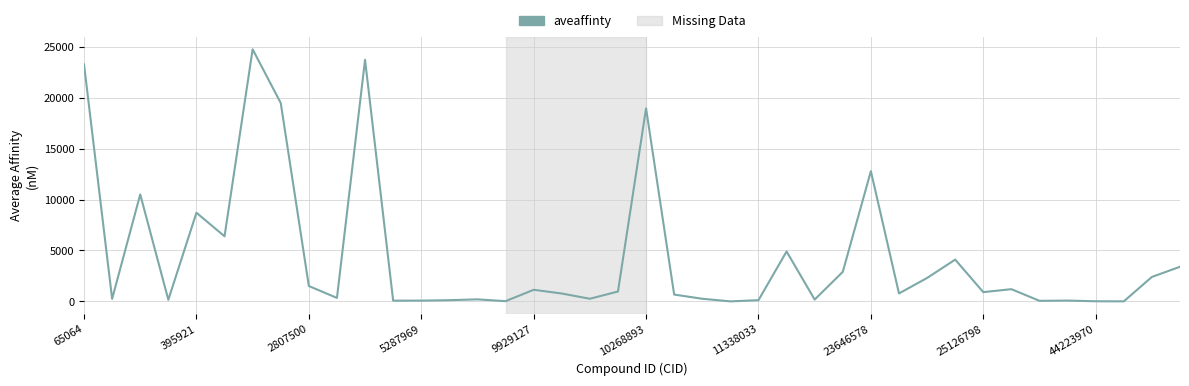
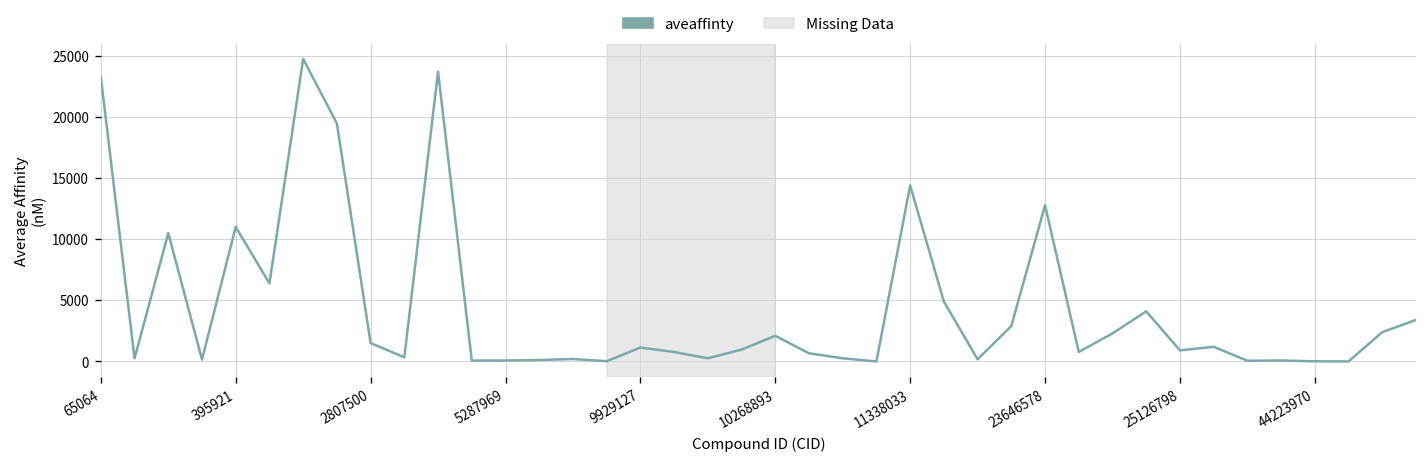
395921: 8700 -> 11000
10268893: 18900 -> 2100
11338033: 100 -> 14400
